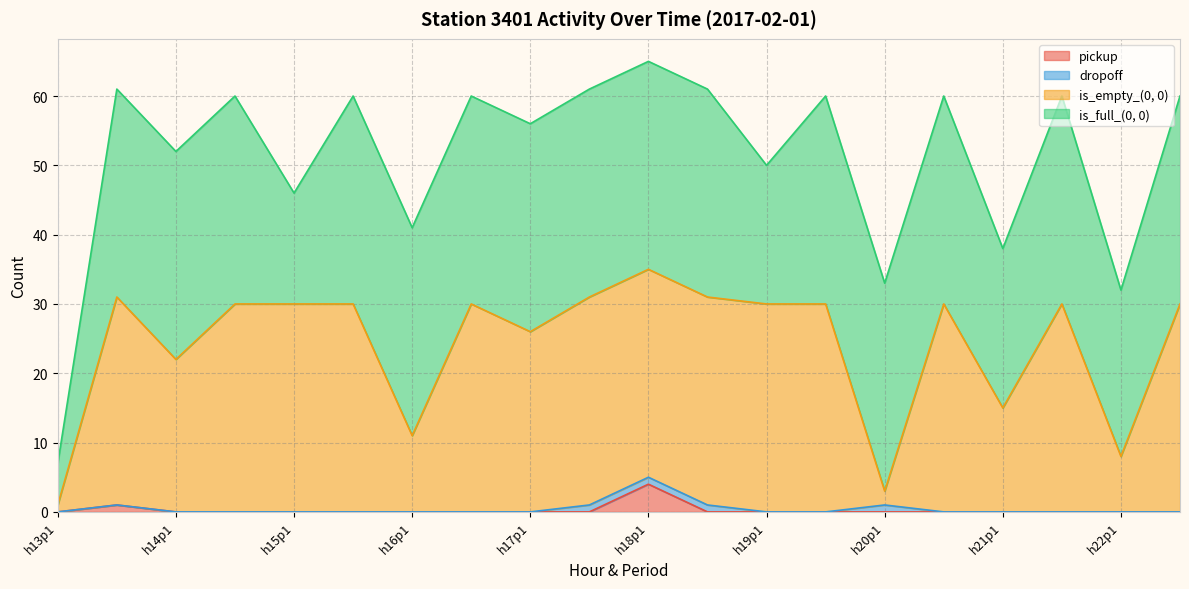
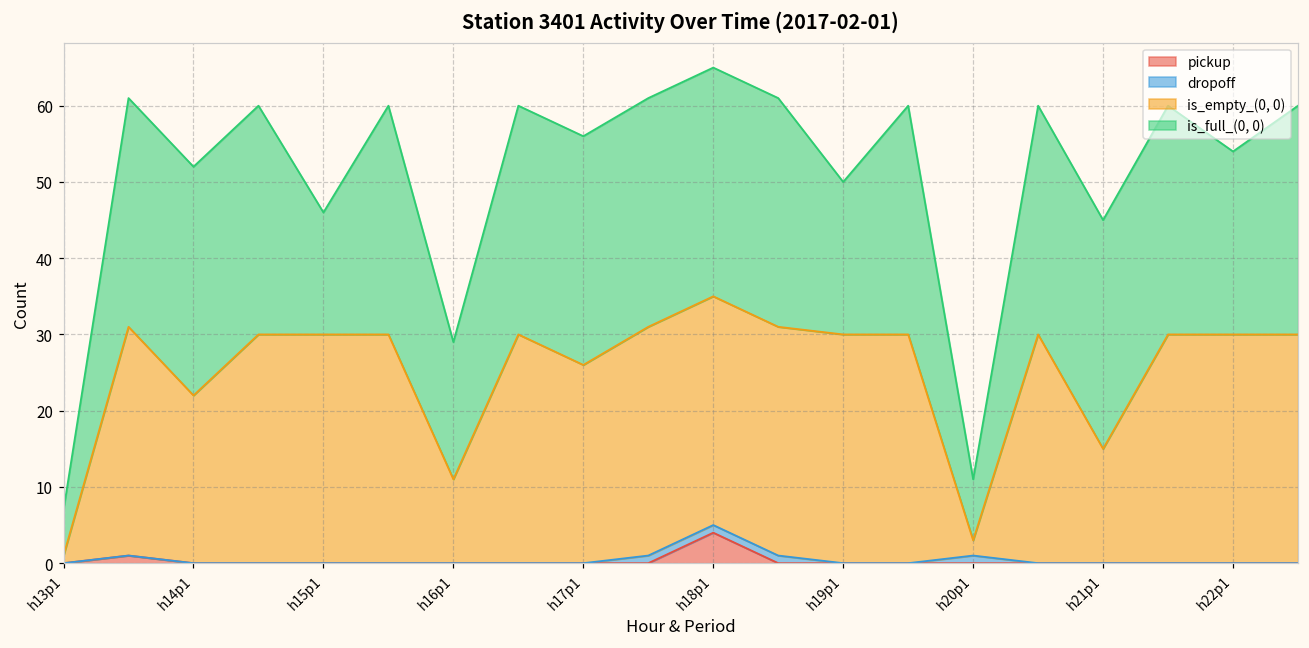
is_full_(0, 0), h16p1: 30 -> 18
is_full_(0, 0), h20p1: 30 -> 8
is_full_(0, 0), h21p1: 23 -> 30
is_empty_(0, 0), h22p1: 8 -> 30
